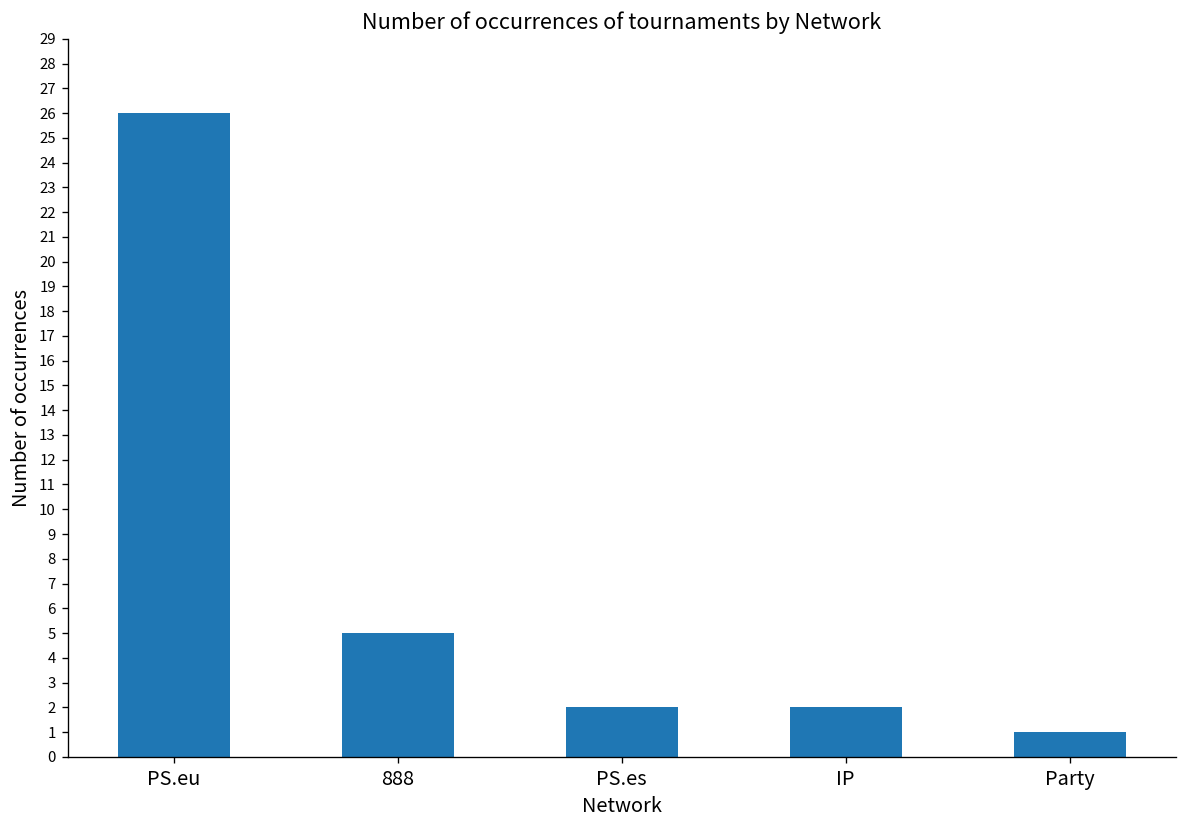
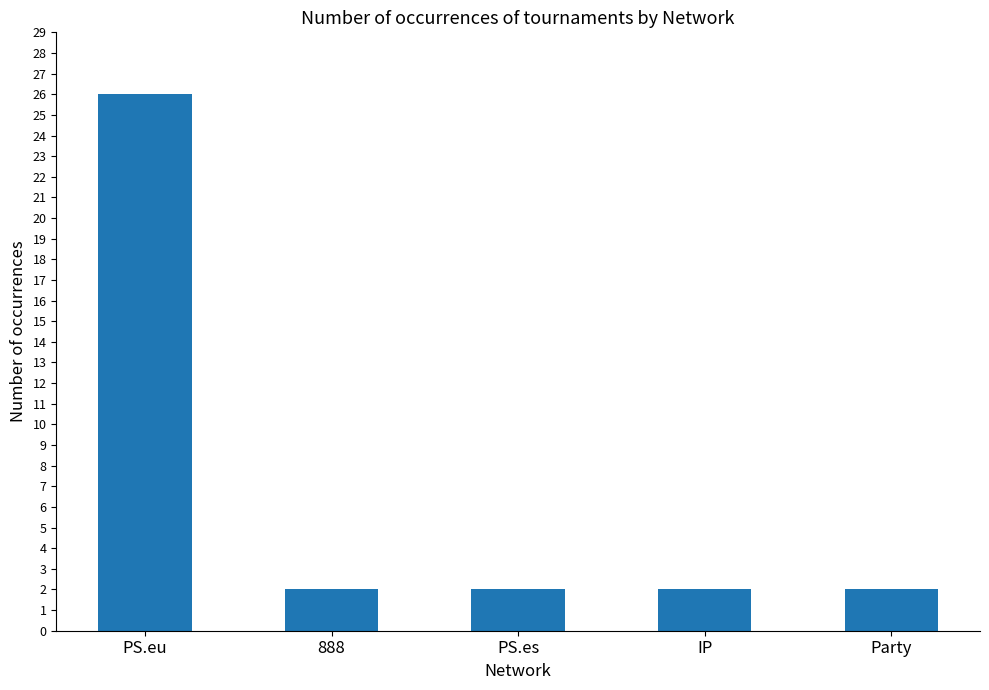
888: 5 -> 2
Party: 1 -> 2
